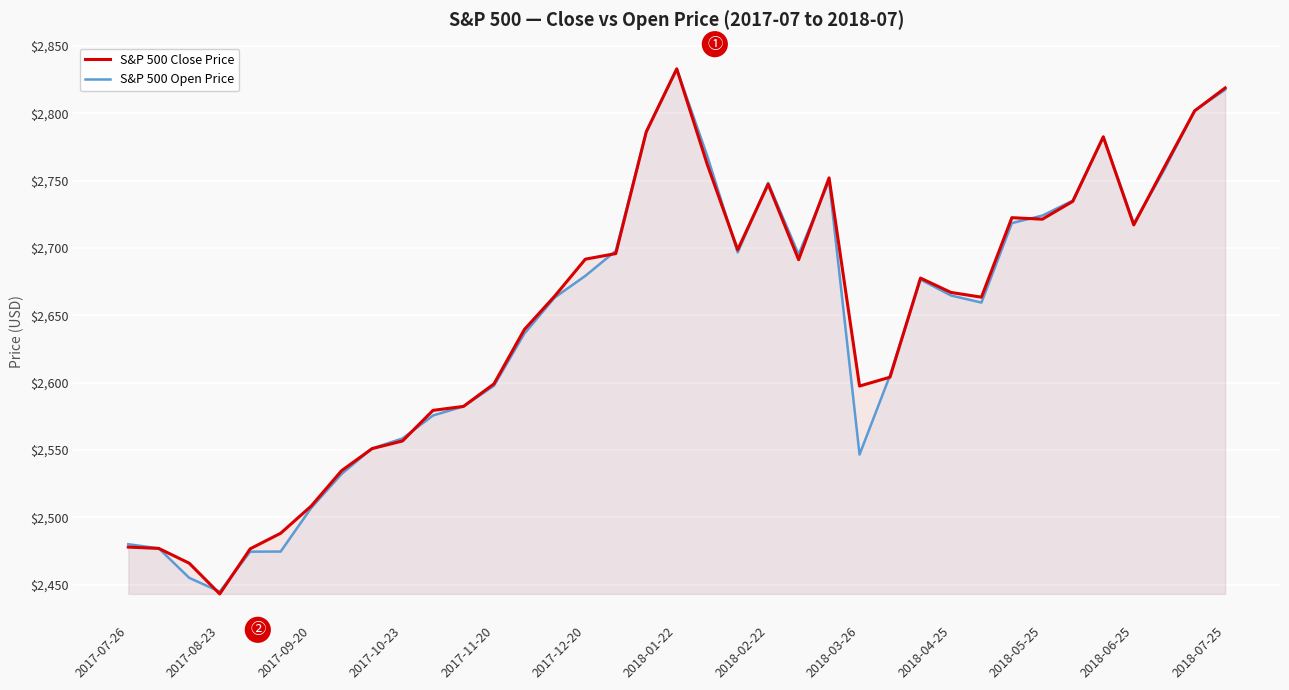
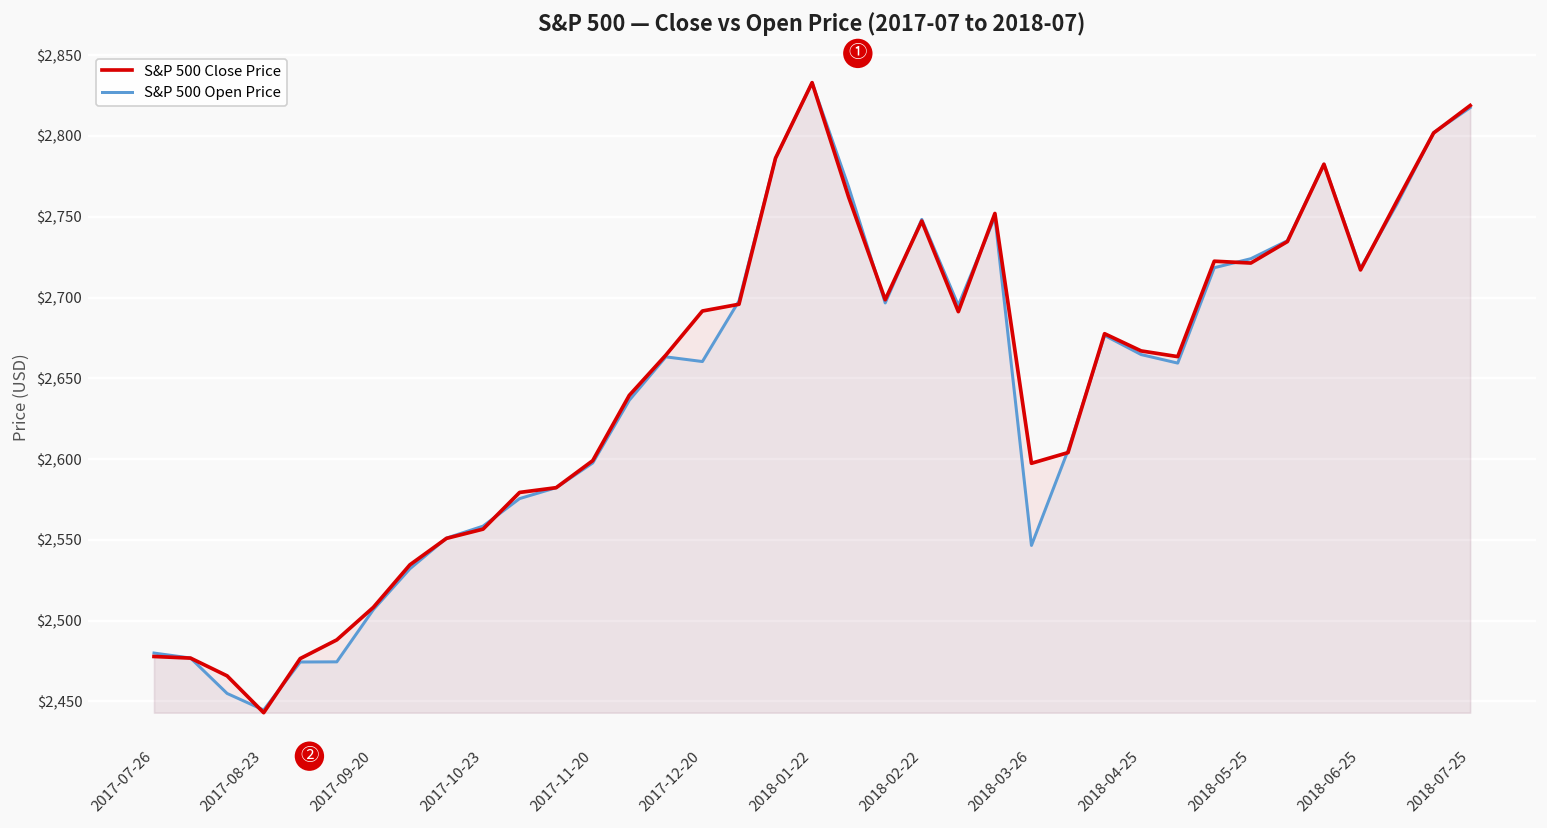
S&P 500 Open Price, 2017-12-20: $2,679 -> $2,660
